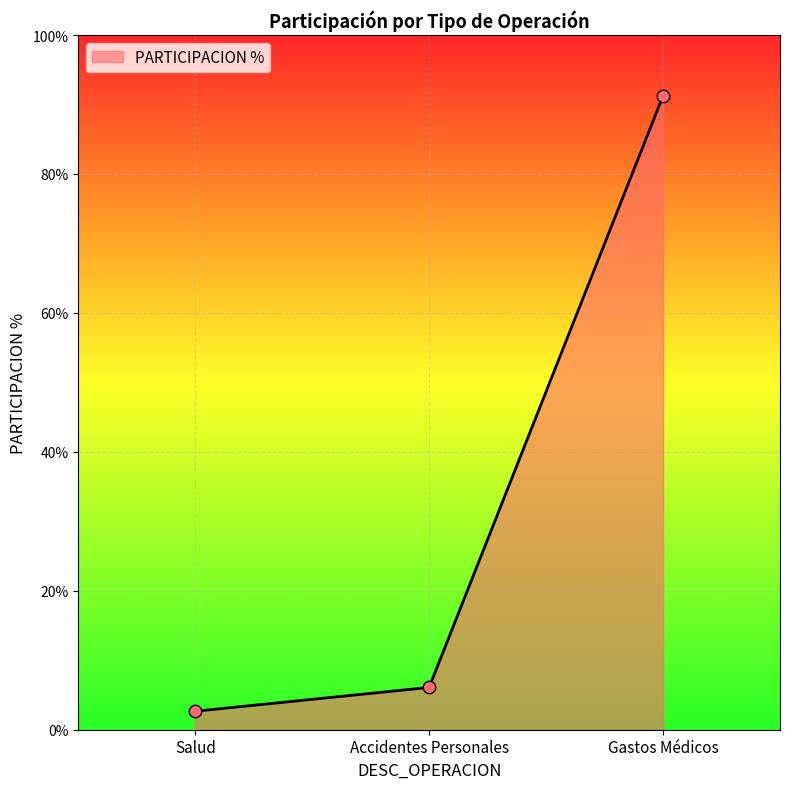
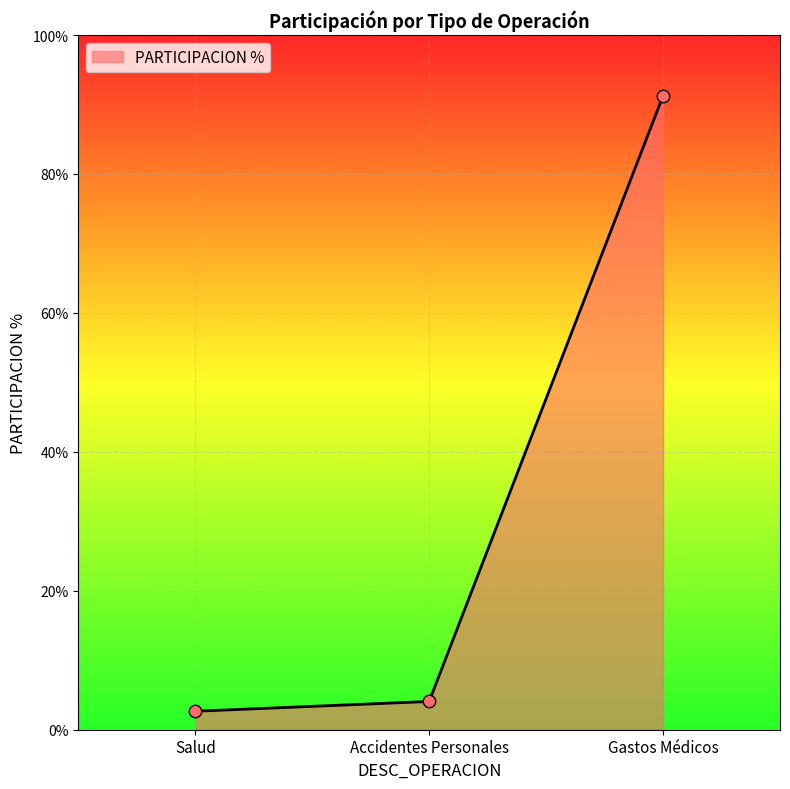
Accidentes Personales: 6% -> 4%
